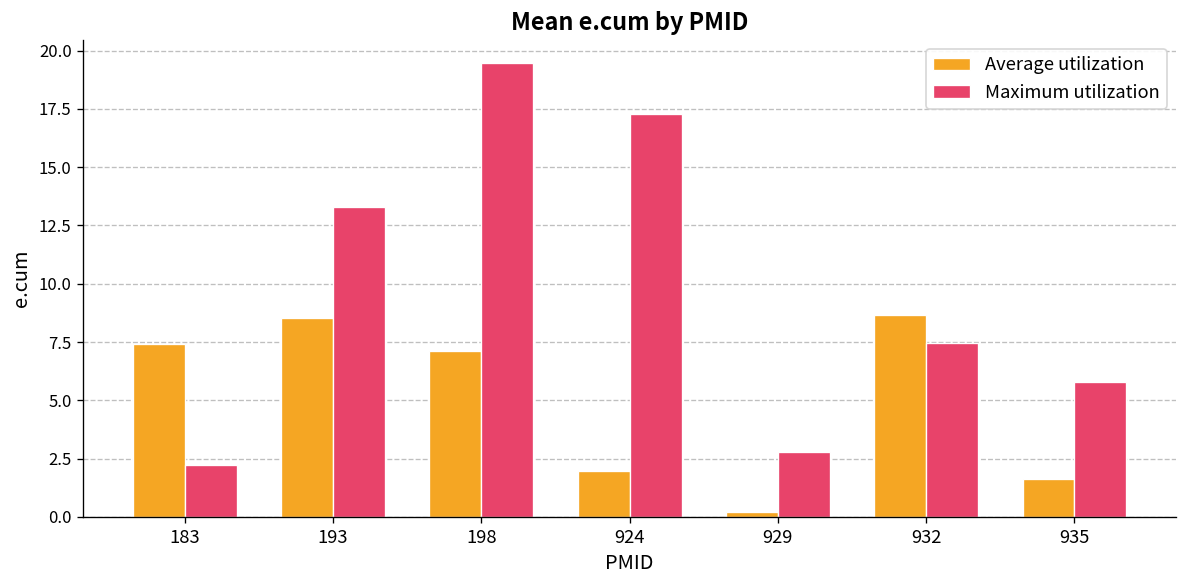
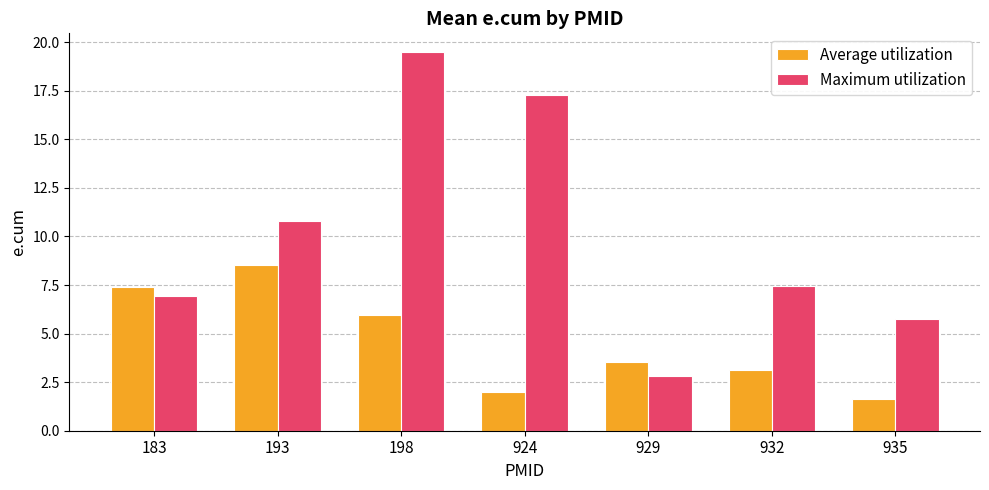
Maximum utilization, 183: 2.2 -> 6.9
Maximum utilization, 193: 13.3 -> 10.8
Average utilization, 198: 7.1 -> 5.9
Average utilization, 929: 0.2 -> 3.5
Average utilization, 932: 8.6 -> 3.1
